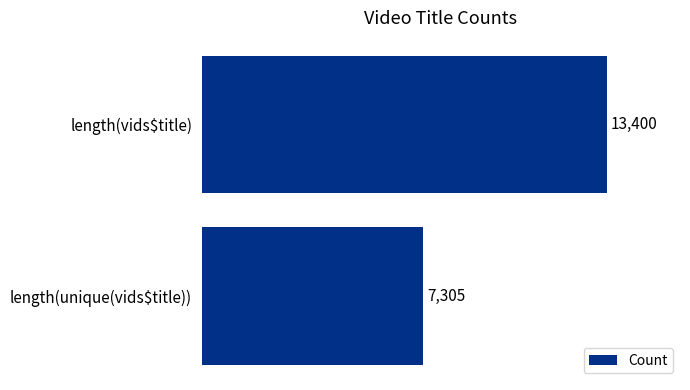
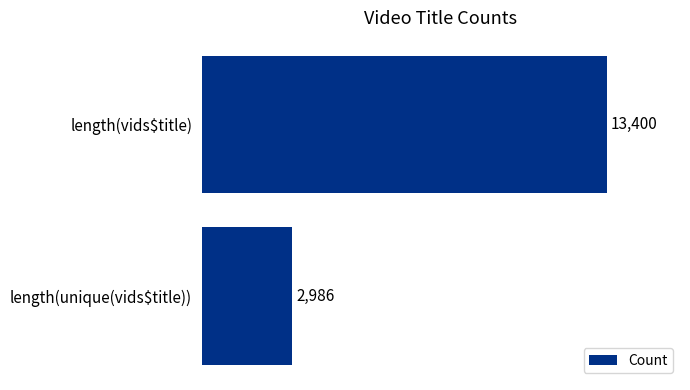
length(unique(vids$title)): 7,305 -> 2,986
